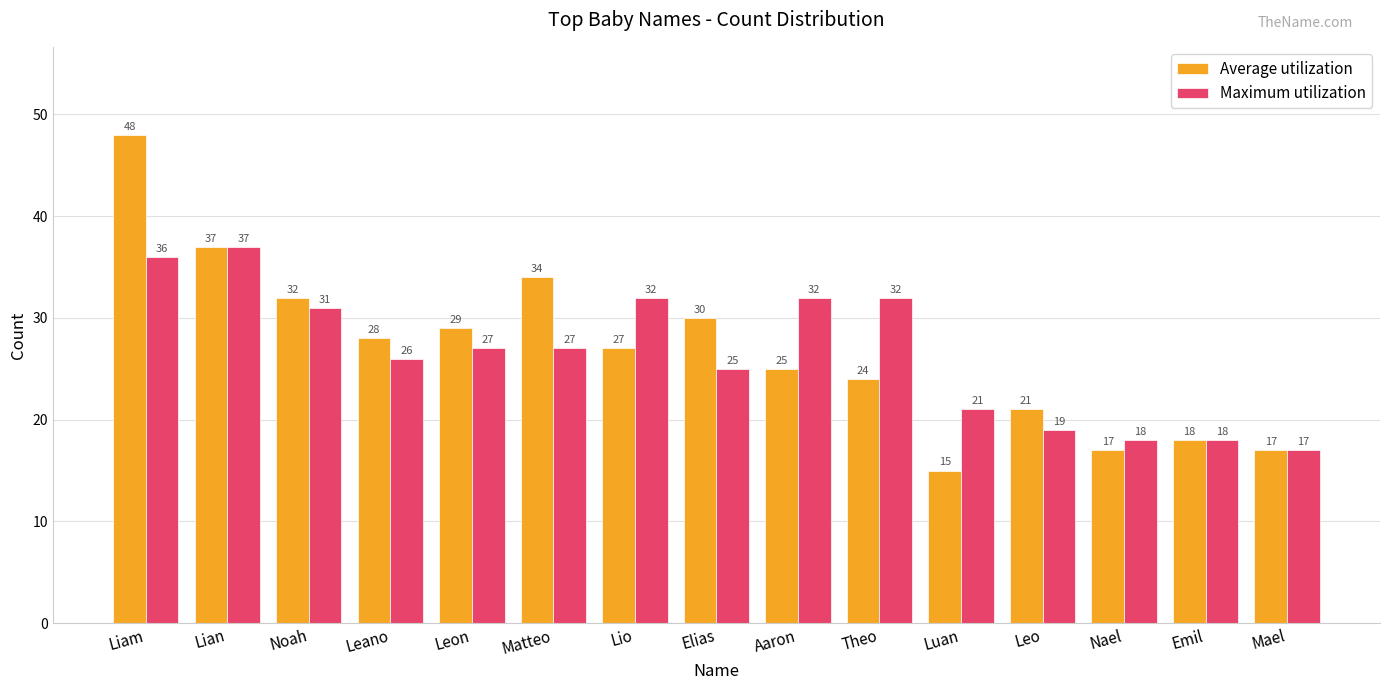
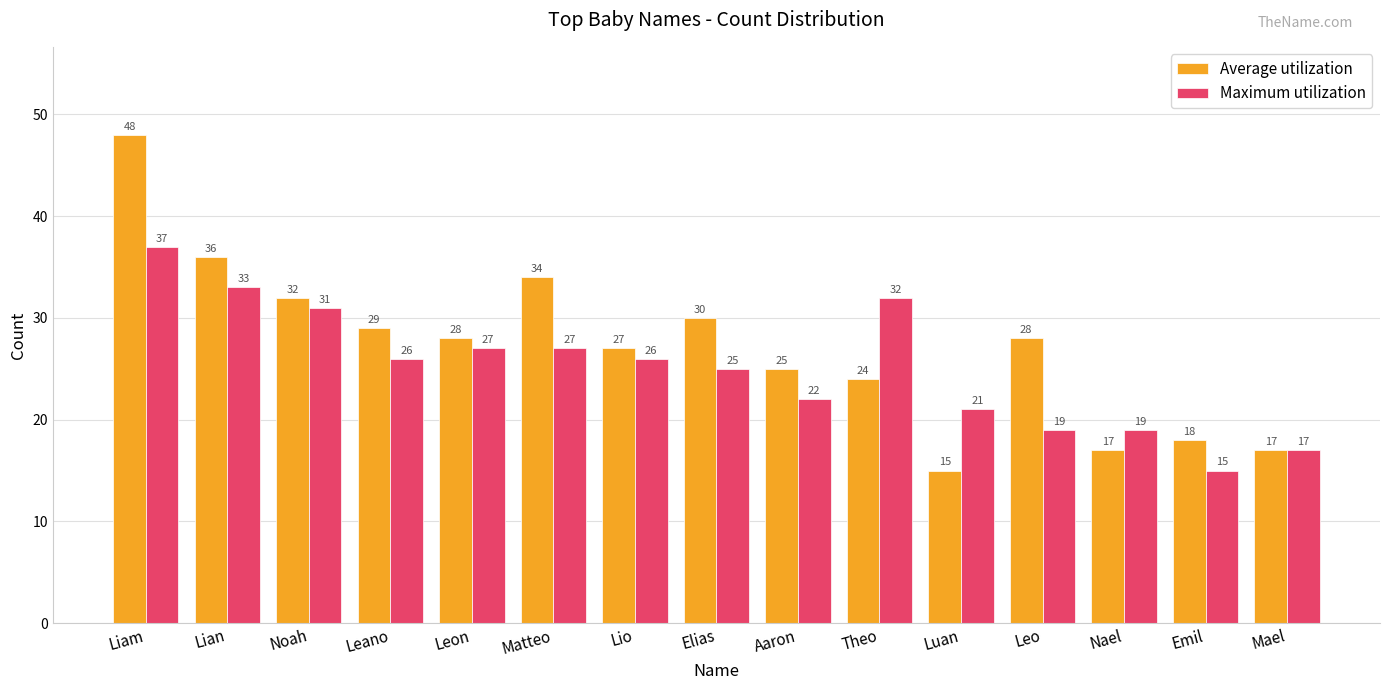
Maximum utilization, Liam: 36 -> 37
Average utilization, Lian: 37 -> 36
Maximum utilization, Lian: 37 -> 33
Average utilization, Leano: 28 -> 29
Average utilization, Leon: 29 -> 28
Maximum utilization, Lio: 32 -> 26
Maximum utilization, Aaron: 32 -> 22
Average utilization, Leo: 21 -> 28
Maximum utilization, Nael: 18 -> 19
Maximum utilization, Emil: 18 -> 15
